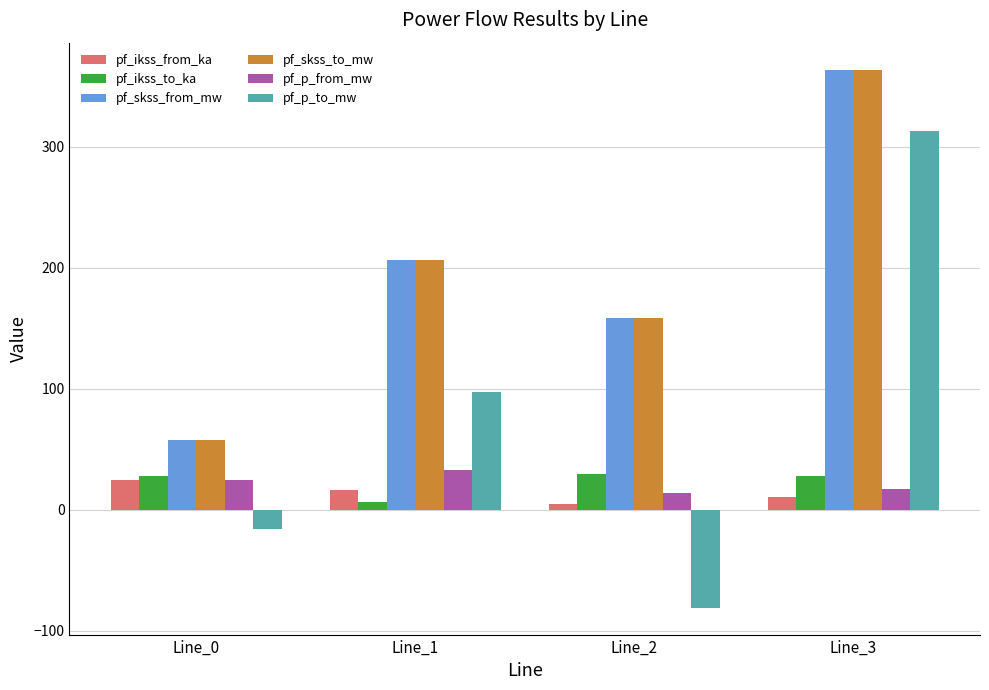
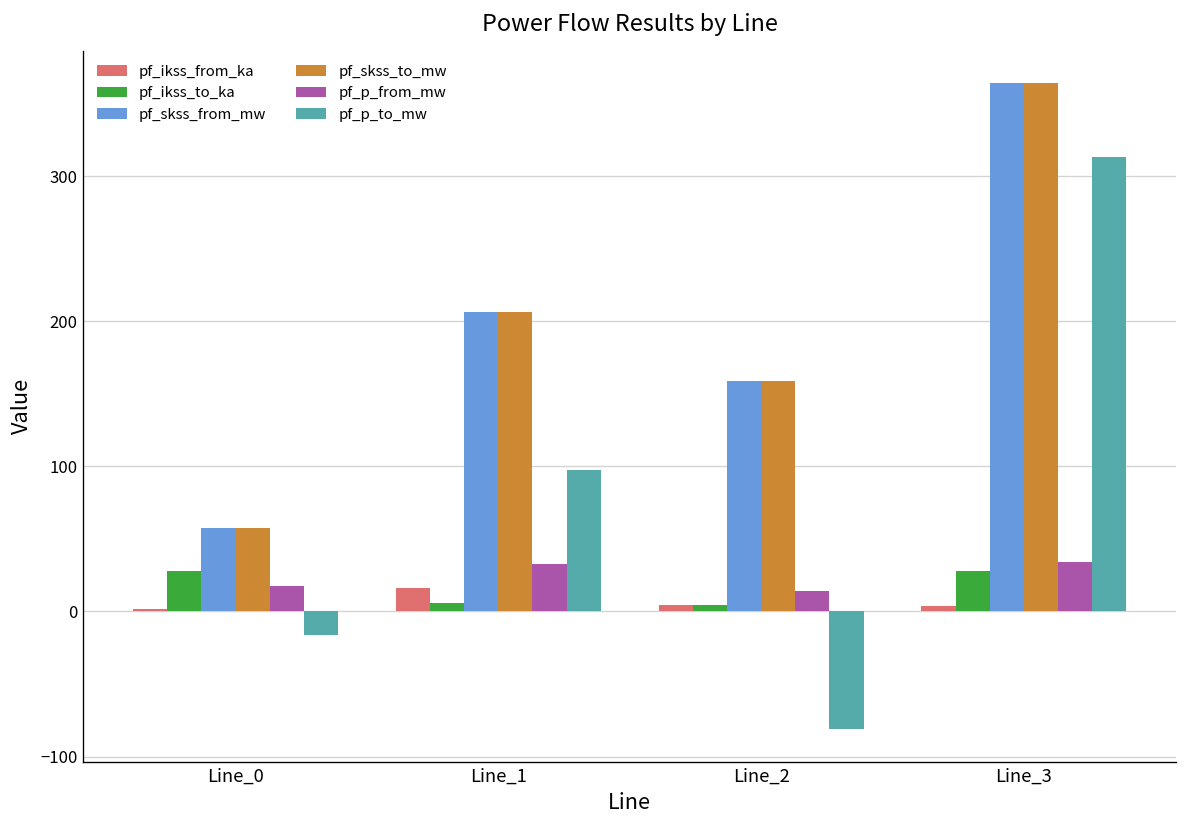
pf_ikss_from_ka, Line_0: 24 -> 2
pf_p_from_mw, Line_0: 24 -> 17
pf_ikss_to_ka, Line_2: 29 -> 5
pf_ikss_from_ka, Line_3: 11 -> 4
pf_p_from_mw, Line_3: 17 -> 34
